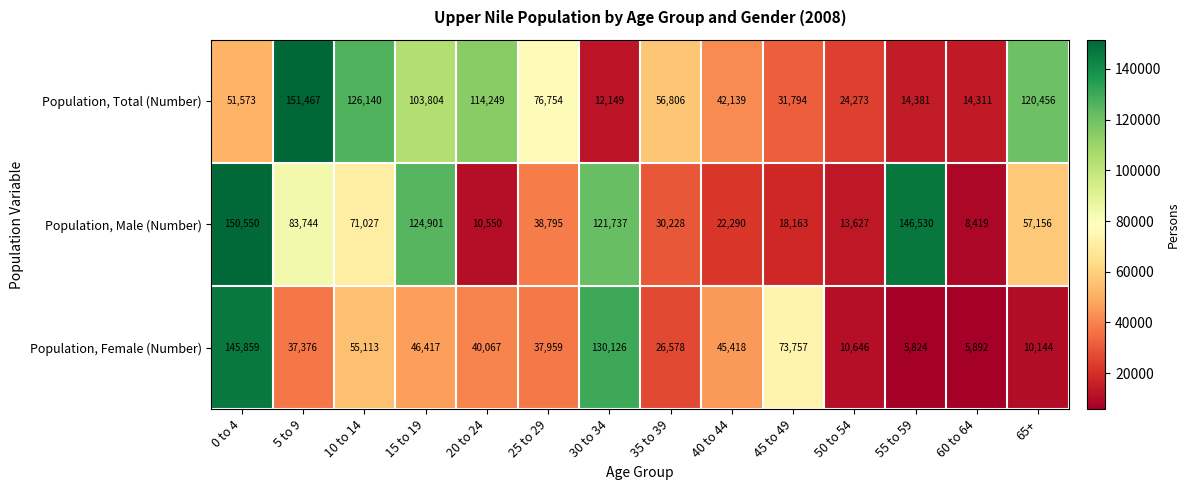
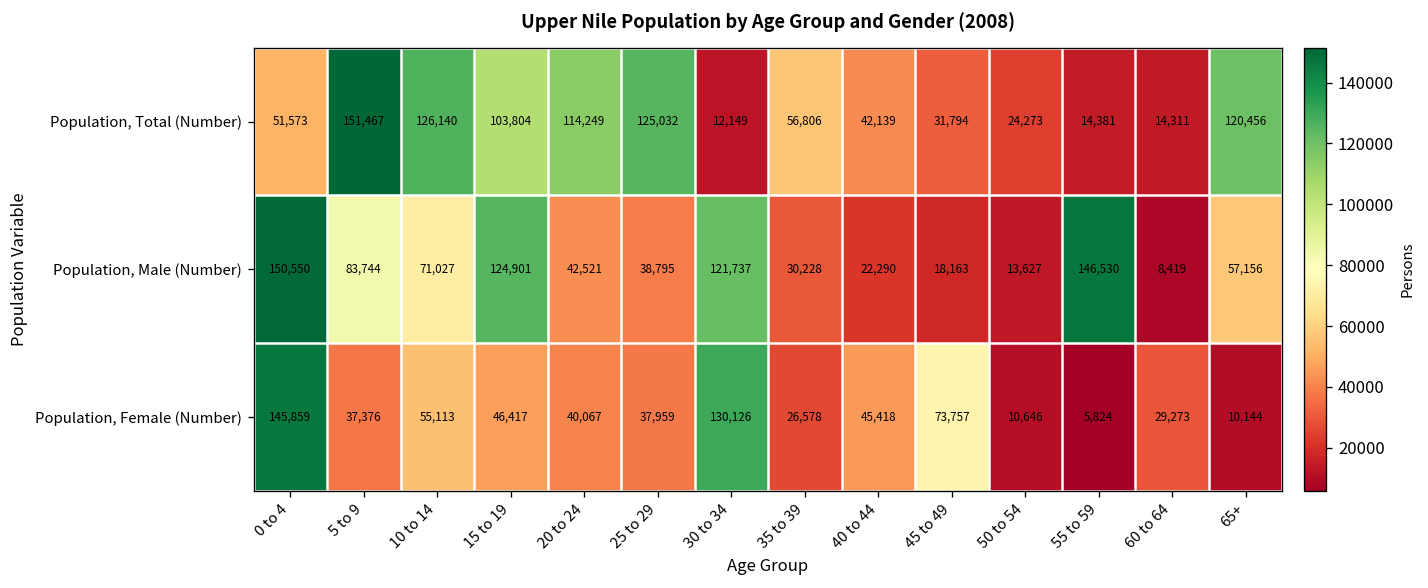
Population, Total (Number), 25 to 29: 76,754 -> 125,032
Population, Male (Number), 20 to 24: 10,550 -> 42,521
Population, Female (Number), 60 to 64: 5,892 -> 29,273
